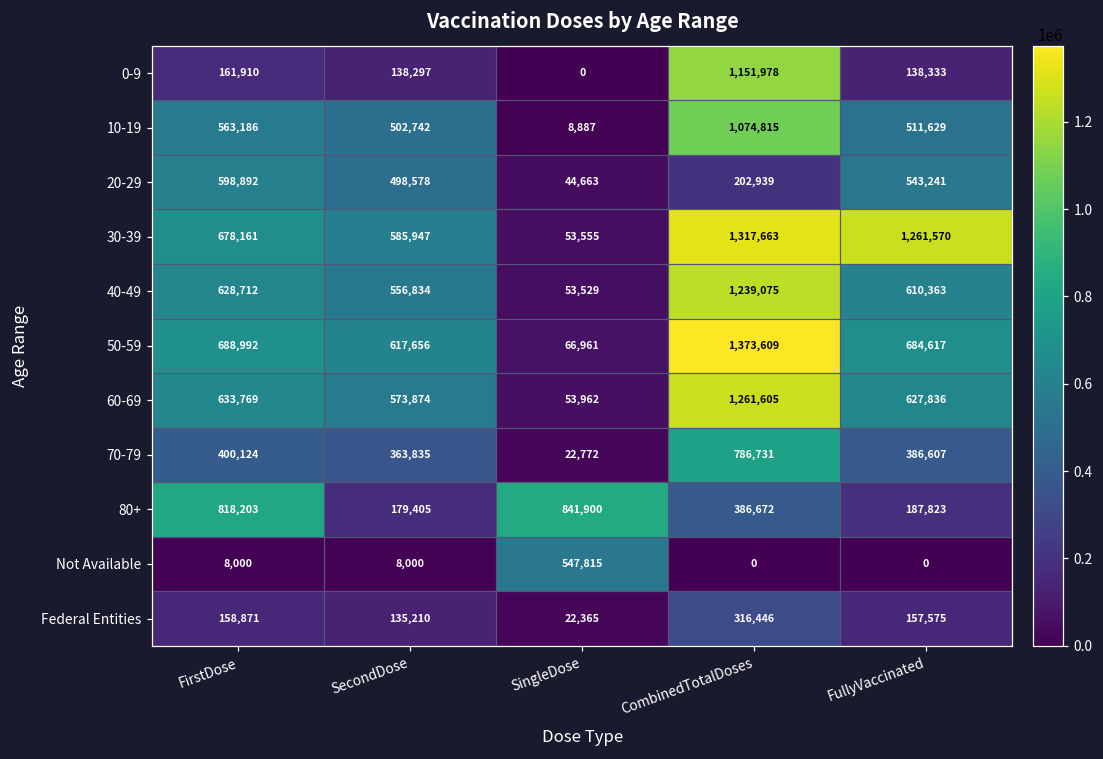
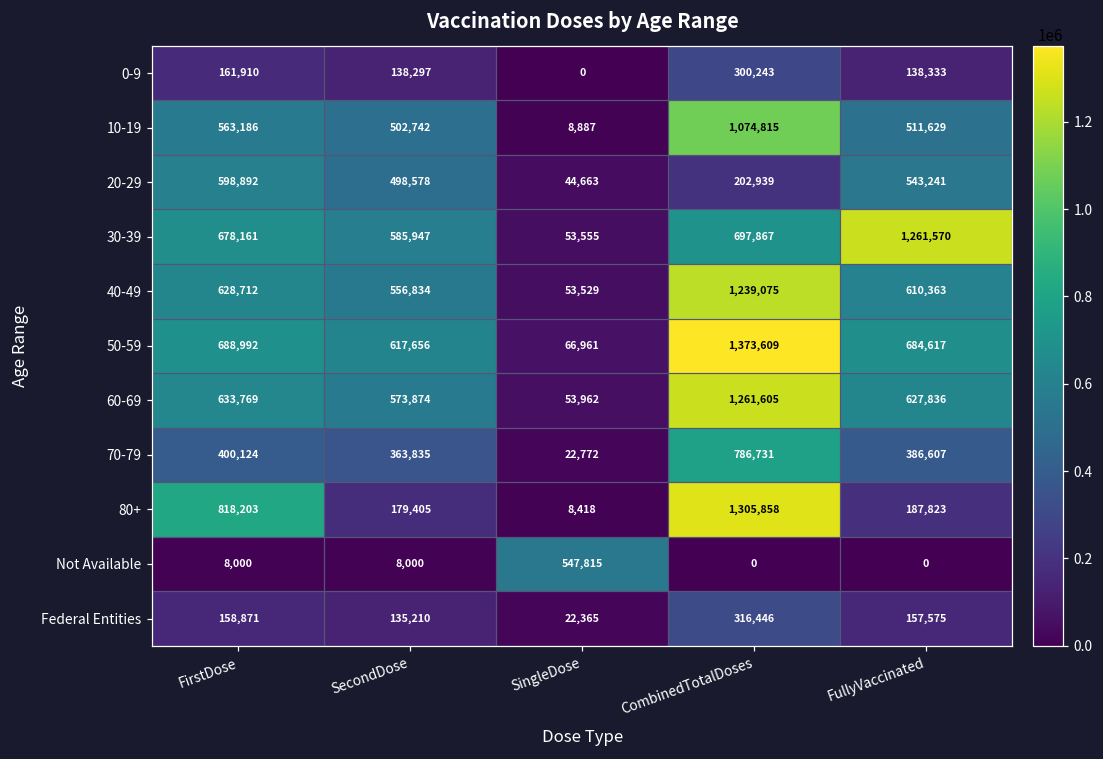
0-9, CombinedTotalDoses: 1,151,978 -> 300,243
30-39, CombinedTotalDoses: 1,317,663 -> 697,867
80+, SingleDose: 841,900 -> 8,418
80+, CombinedTotalDoses: 386,672 -> 1,305,858
